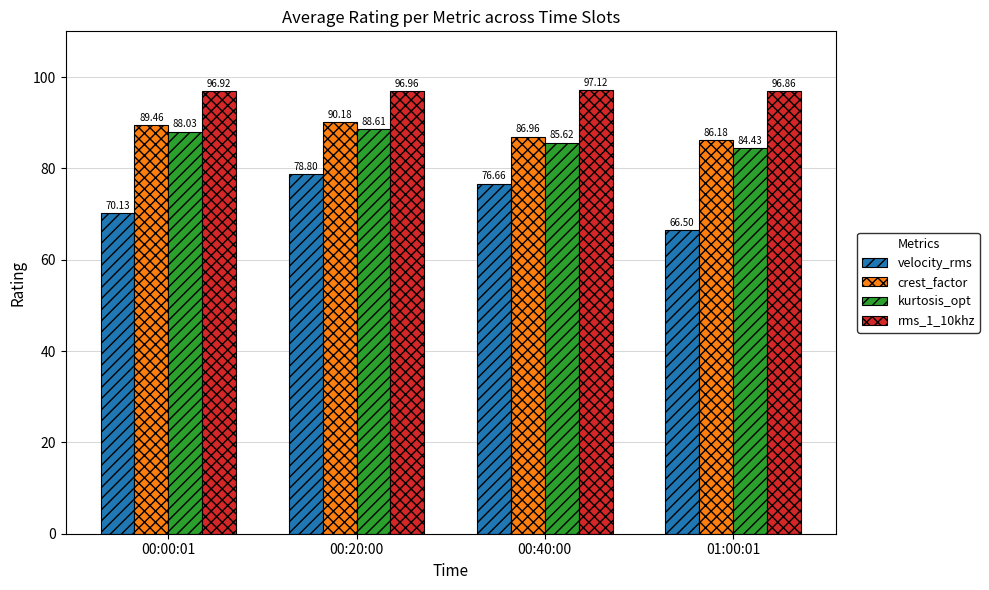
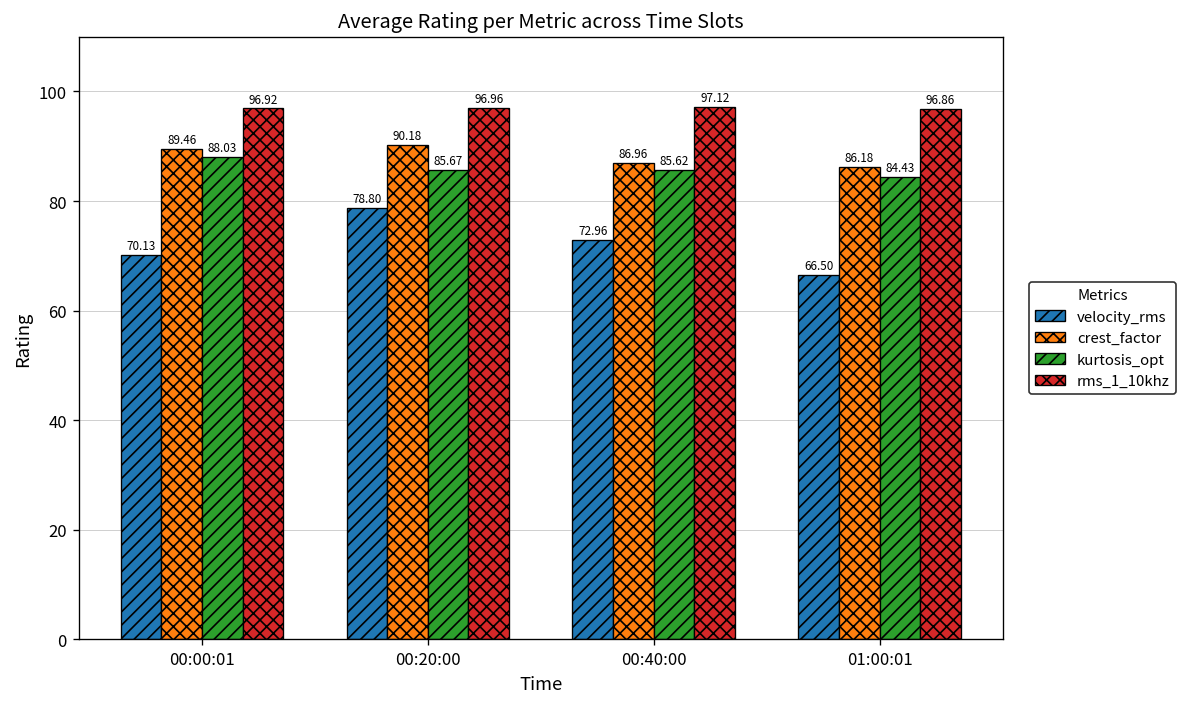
kurtosis_opt, 00:20:00: 88.61 -> 85.67
velocity_rms, 00:40:00: 76.66 -> 72.96
